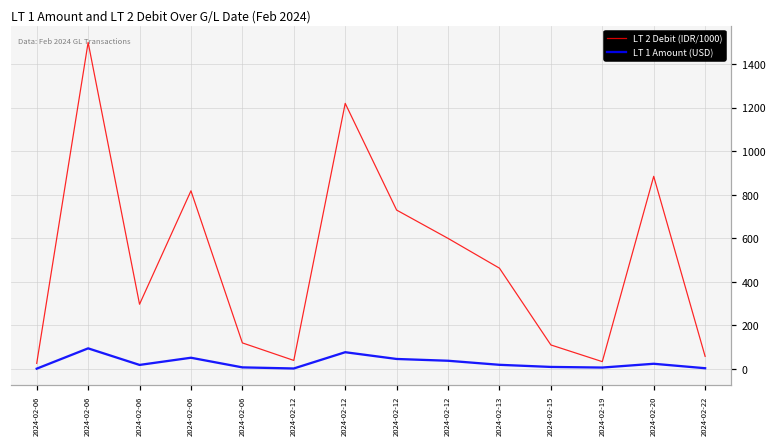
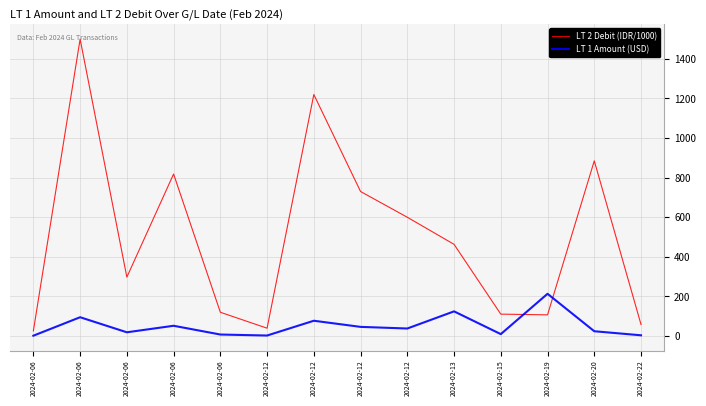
LT 1 Amount (USD), 2024-02-13: 20 -> 120
LT 2 Debit (IDR/1000), 2024-02-19: 30 -> 110
LT 1 Amount (USD), 2024-02-19: 10 -> 210
